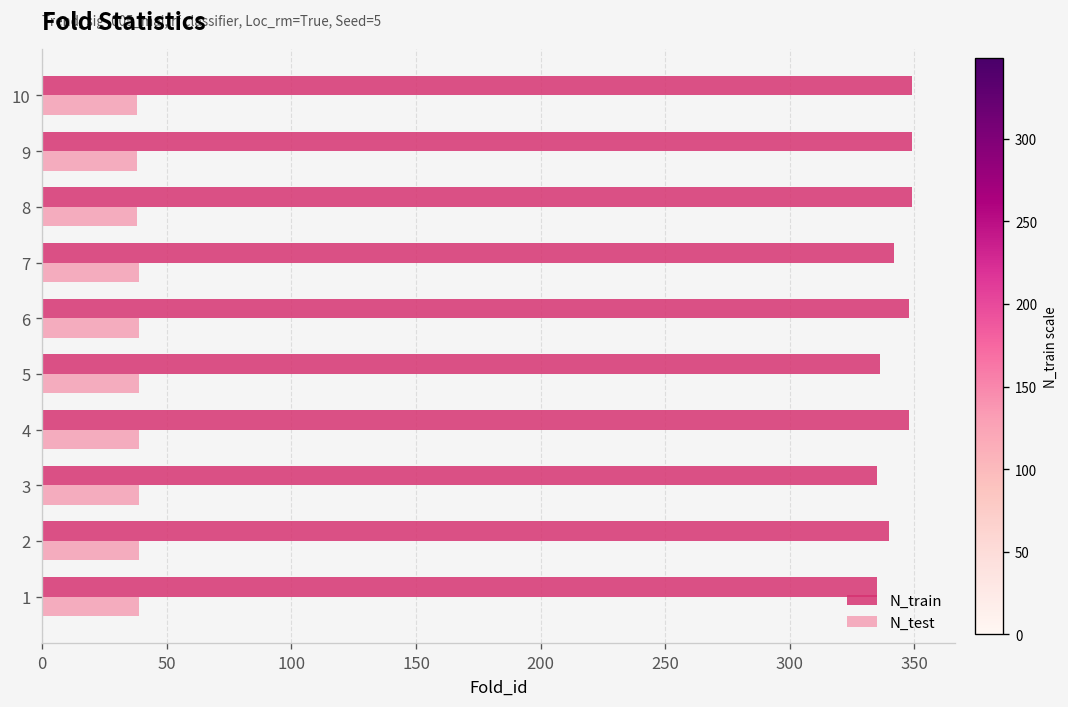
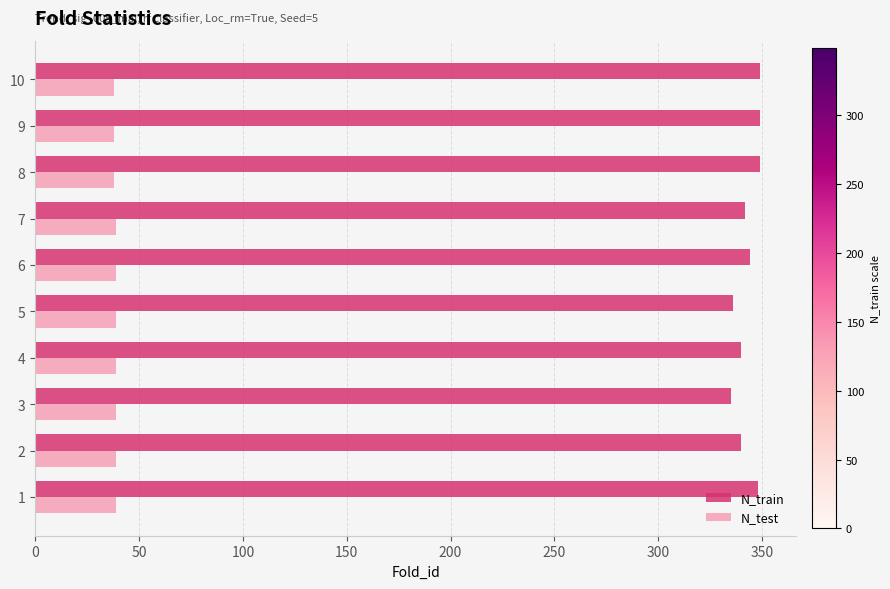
N_train, 6: 348 -> 344
N_train, 4: 348 -> 340
N_train, 1: 335 -> 348
